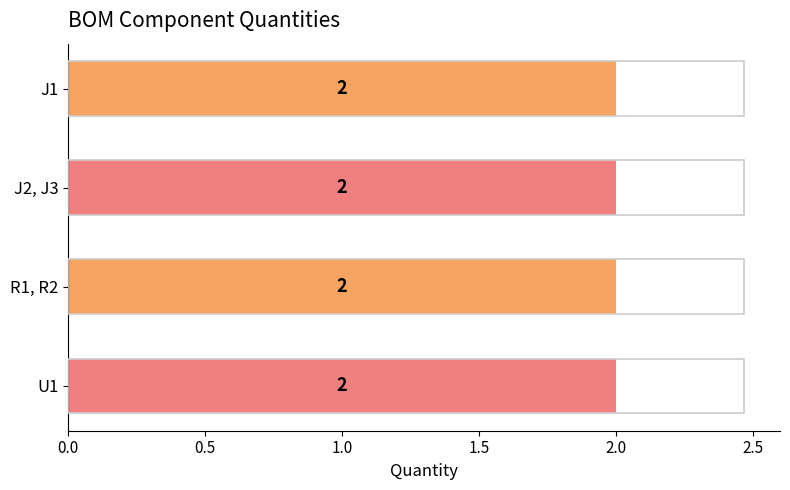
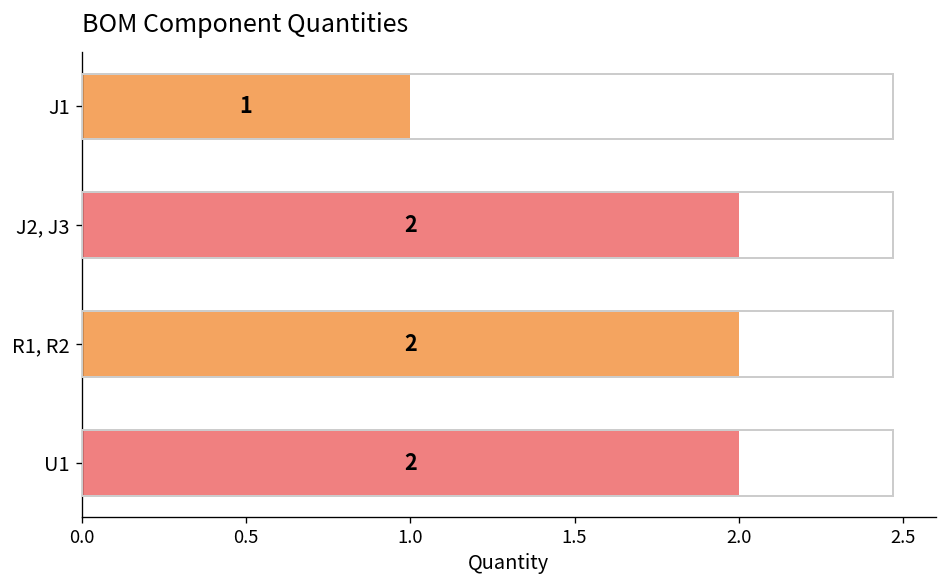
J1: 2 -> 1
